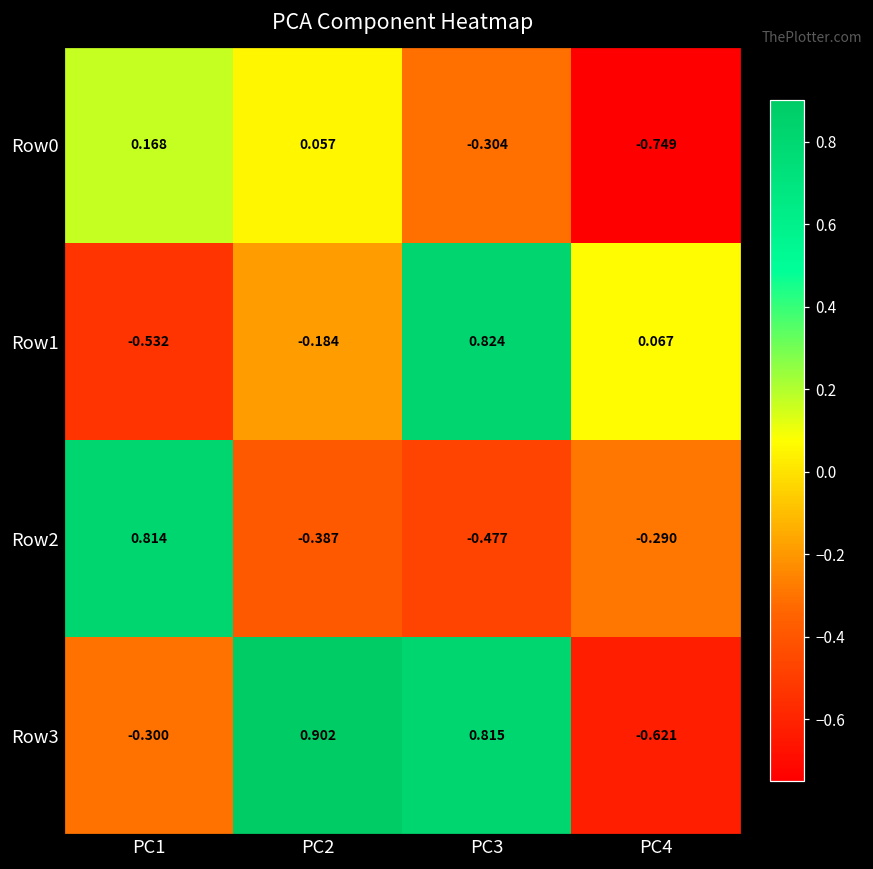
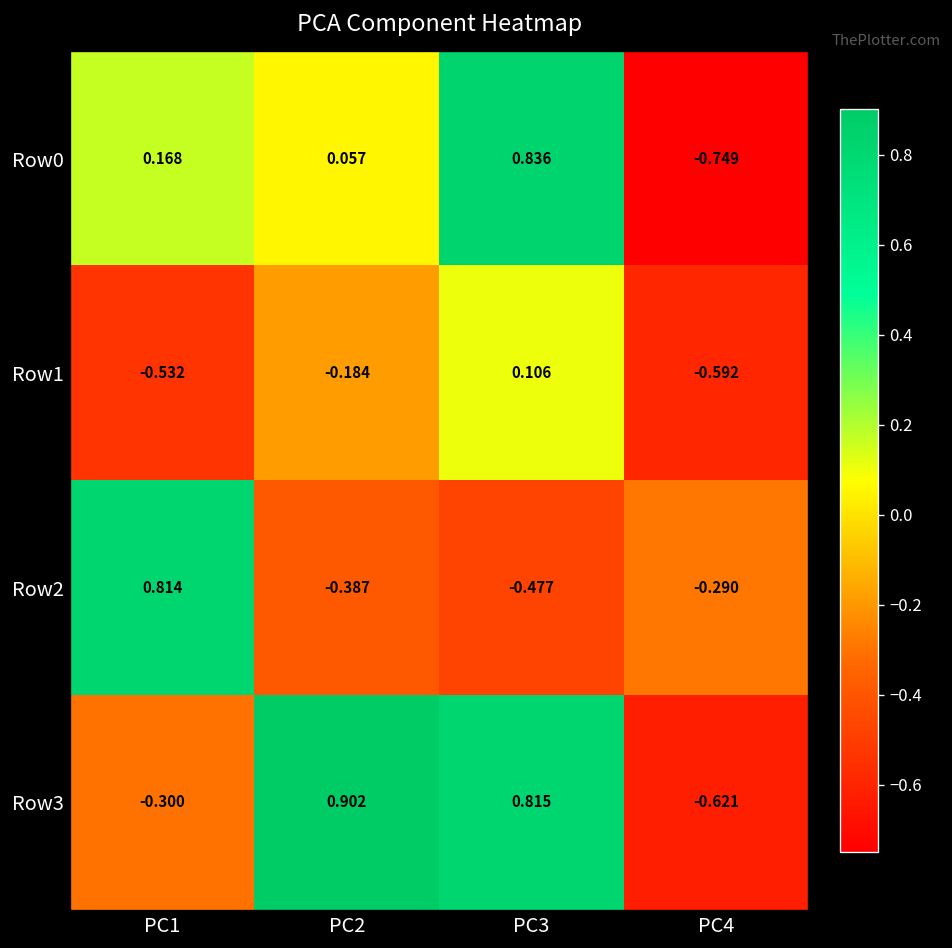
Row0, PC3: -0.304 -> 0.836
Row1, PC3: 0.824 -> 0.106
Row1, PC4: 0.067 -> -0.592
